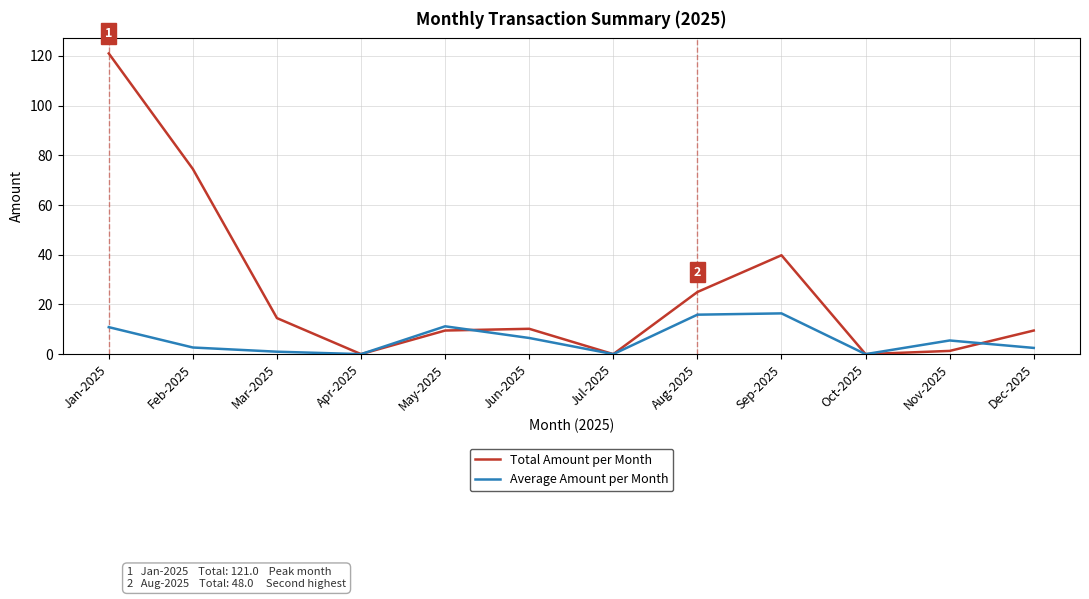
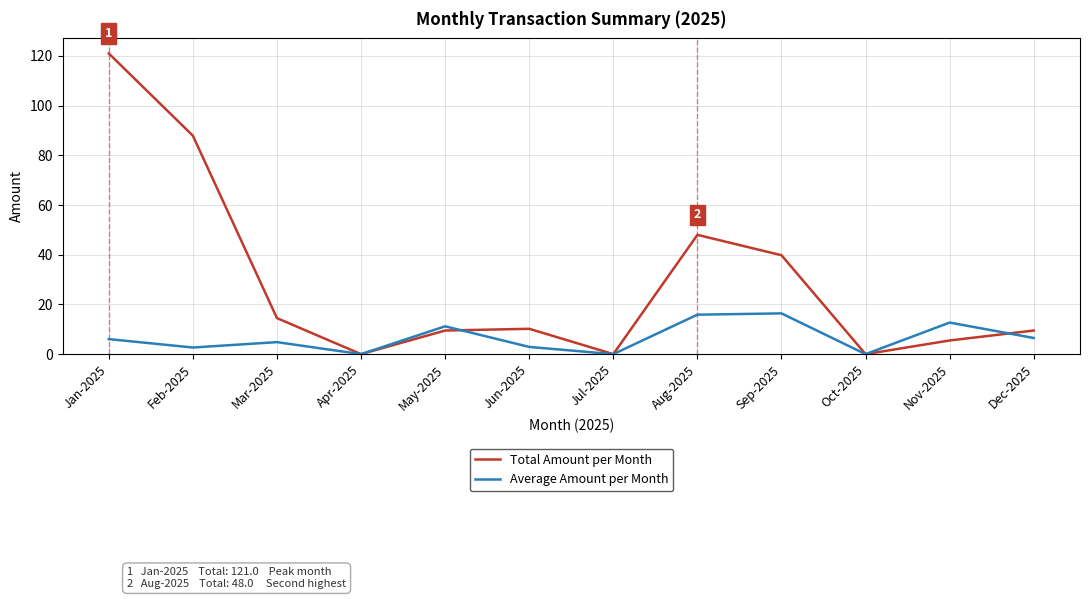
Average Amount per Month, Jan-2025: 11 -> 6
Total Amount per Month, Feb-2025: 75 -> 88
Average Amount per Month, Mar-2025: 1 -> 5
Average Amount per Month, Jun-2025: 7 -> 3
Total Amount per Month, Aug-2025: 25 -> 48
Total Amount per Month, Nov-2025: 1 -> 6
Average Amount per Month, Nov-2025: 6 -> 13
Average Amount per Month, Dec-2025: 3 -> 7
